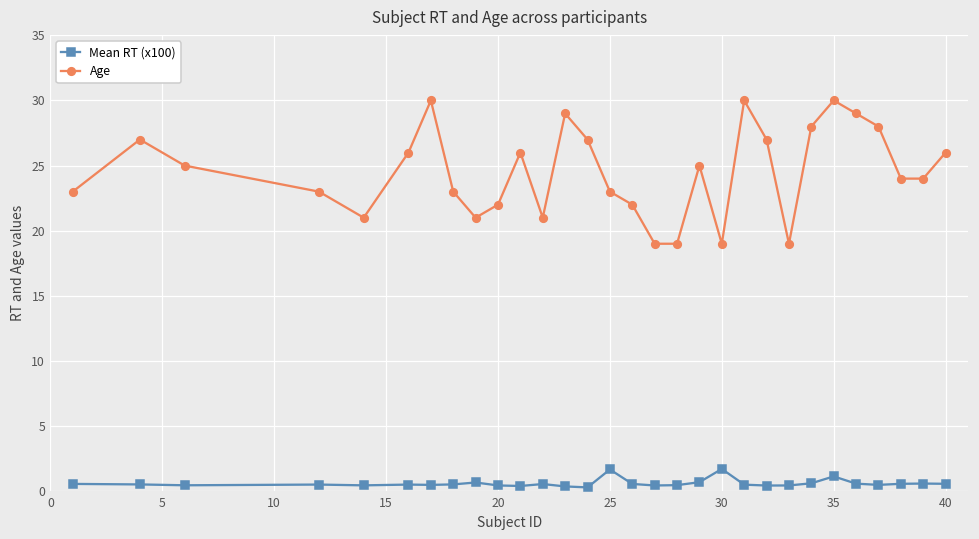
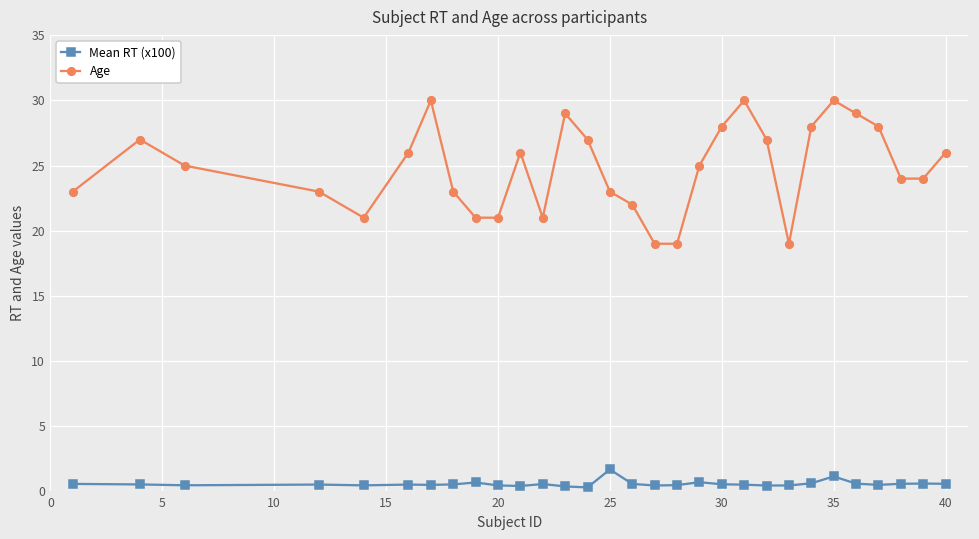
Age, 20: 22 -> 21
Mean RT (x100), 30: 1.7 -> 0.5
Age, 30: 19 -> 28
